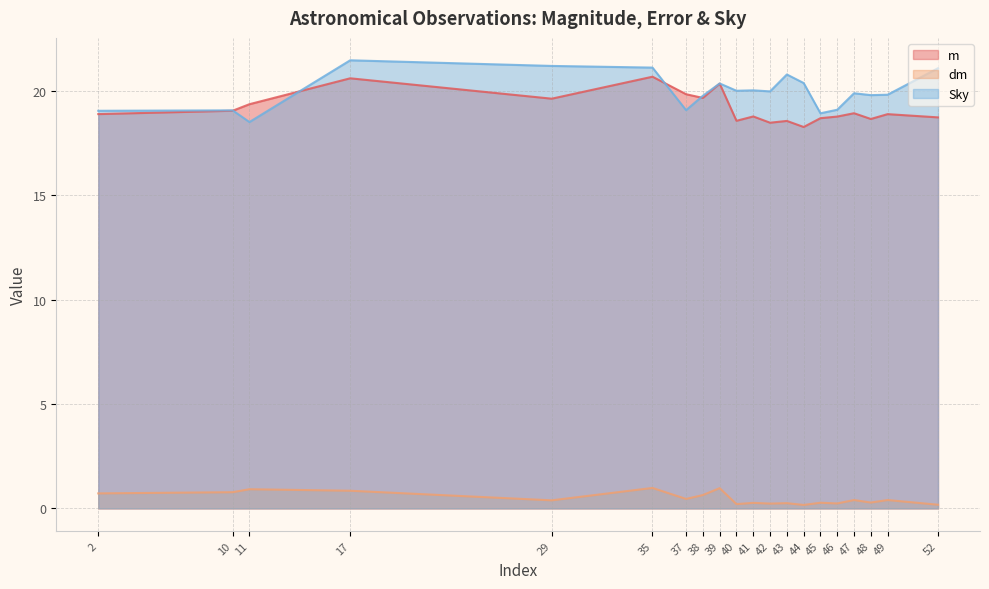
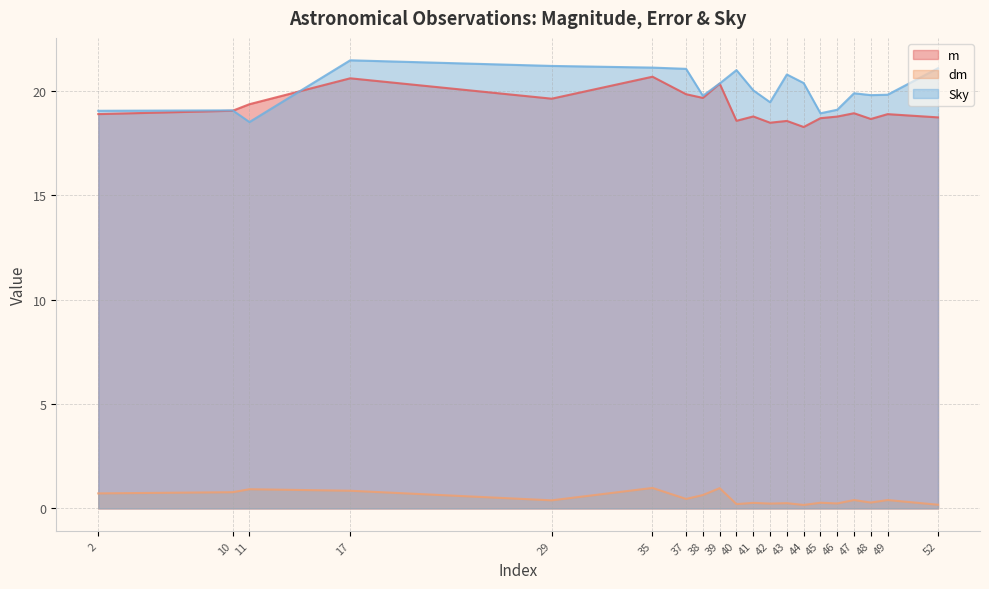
Sky, 37: 19.1 -> 21.1
Sky, 40: 20.0 -> 21.0
Sky, 42: 20.0 -> 19.5
